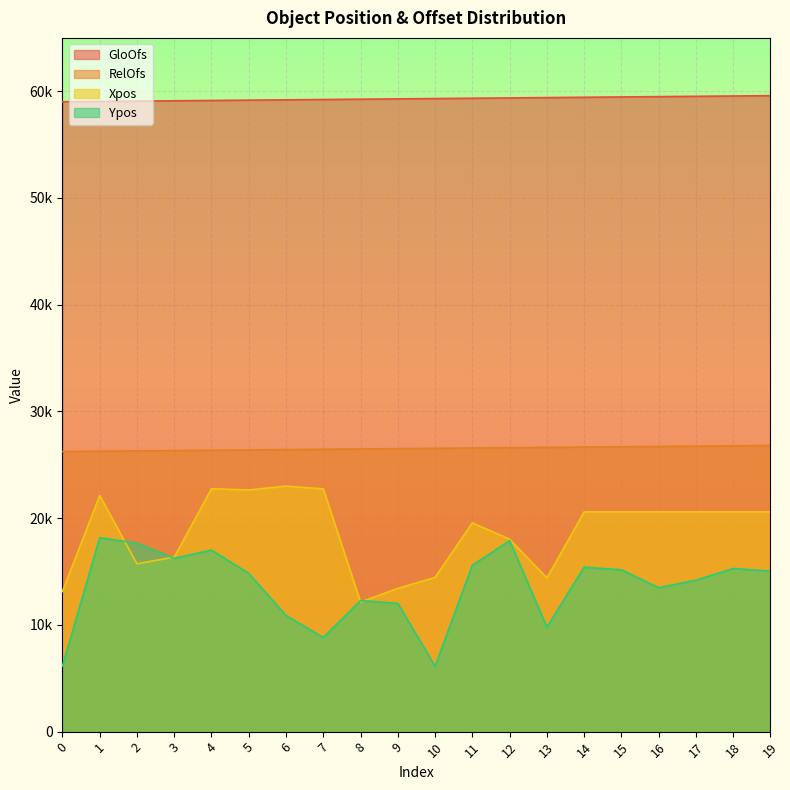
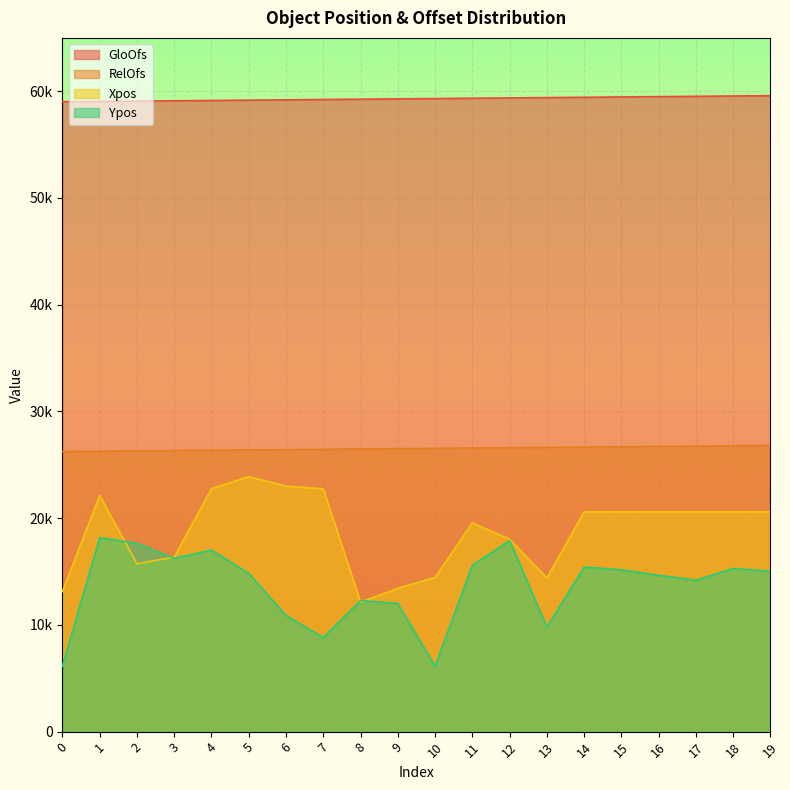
Xpos, 5: 22600 -> 23900
Ypos, 16: 13500 -> 14600
